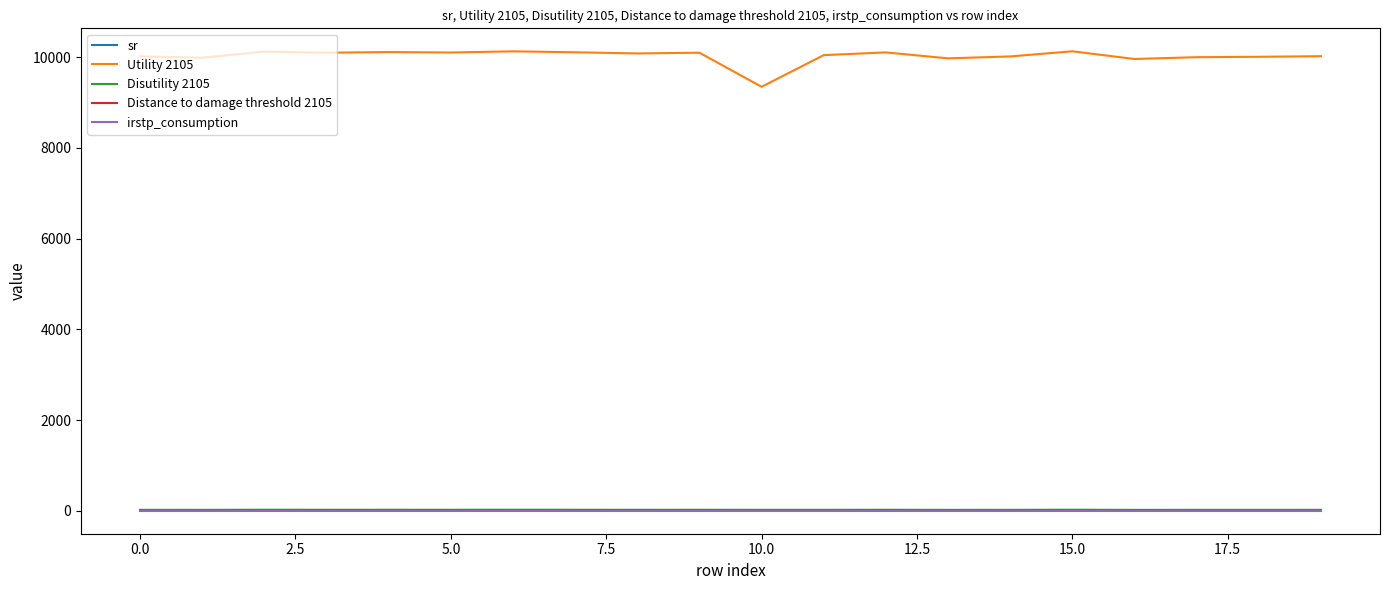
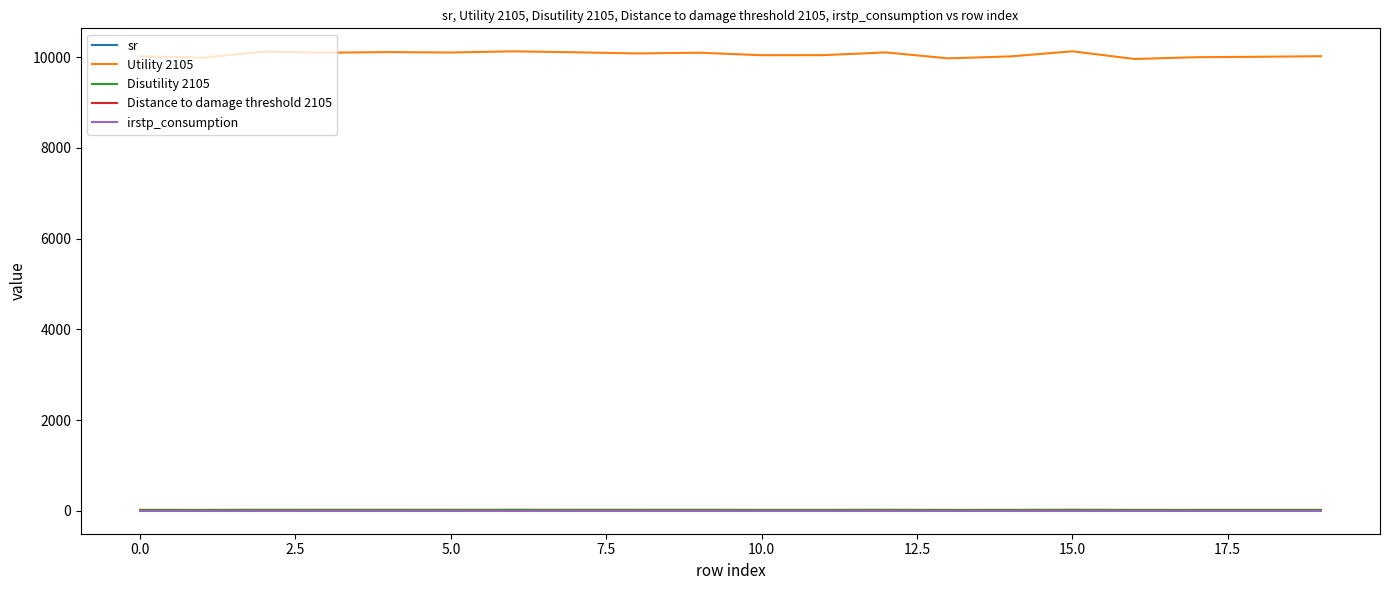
Utility 2105, 10.0: 9300 -> 10000
